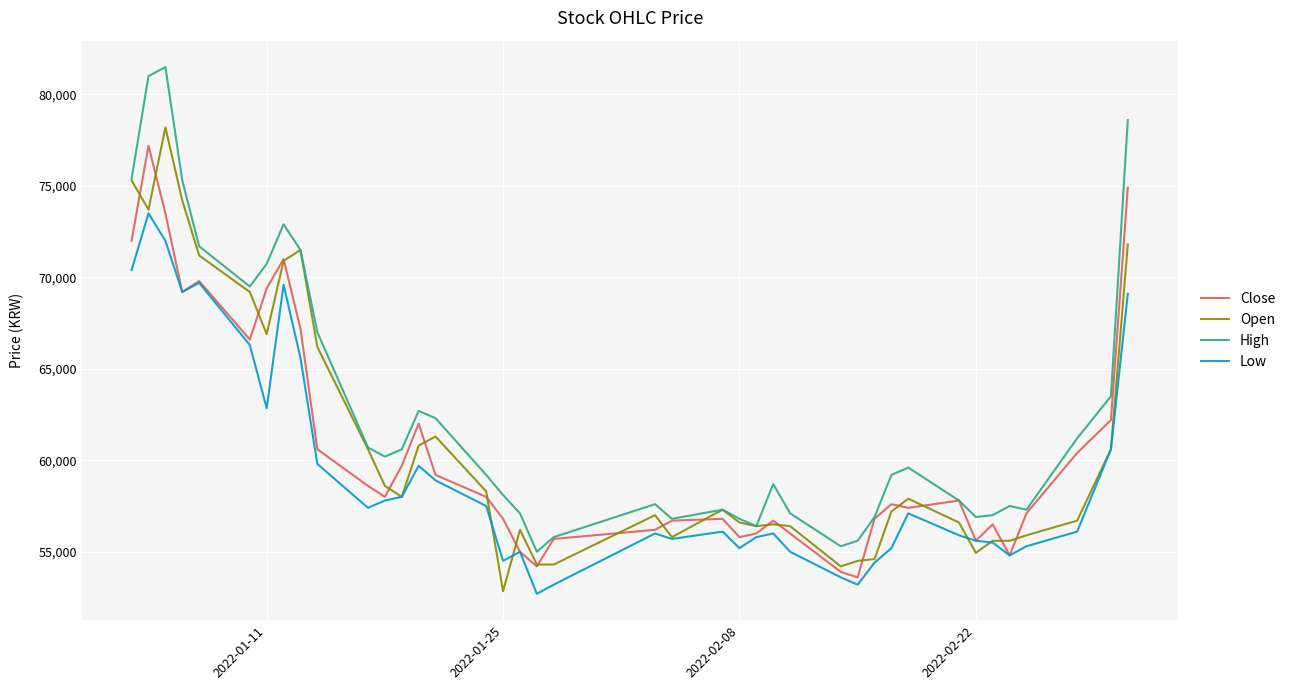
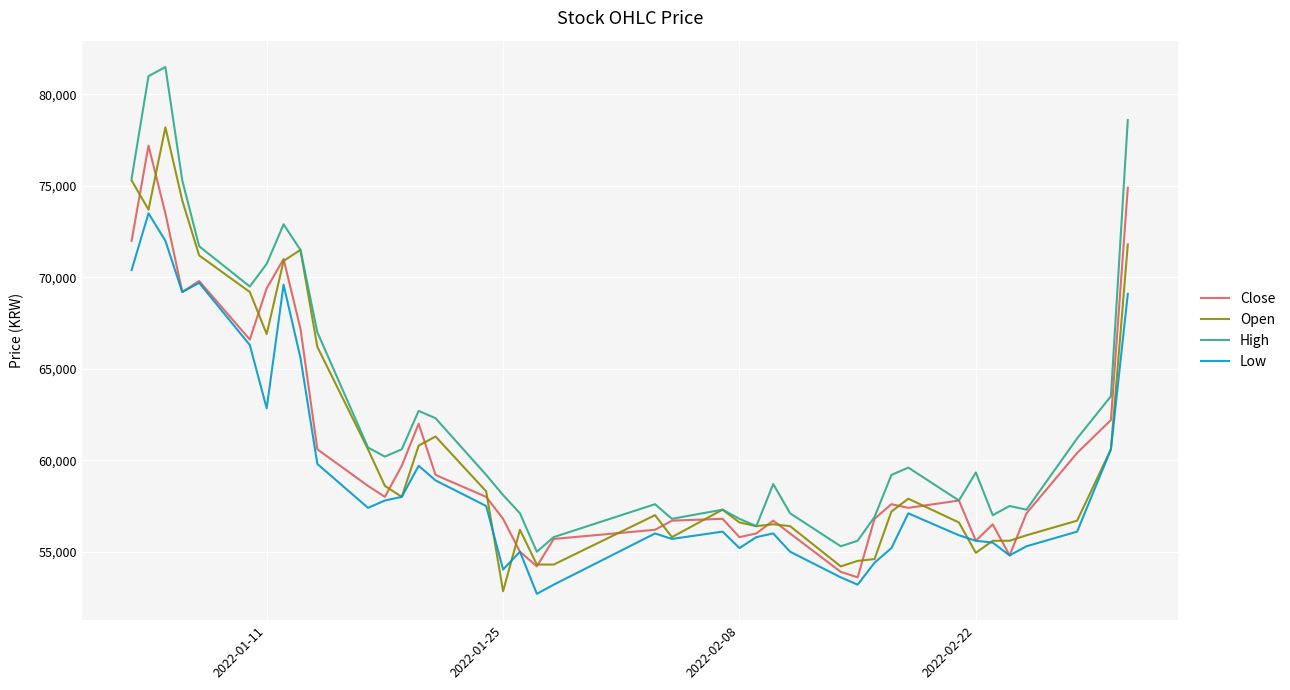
Low, 2022-01-25: 54,500 -> 54,000
High, 2022-02-22: 56,900 -> 59,300
